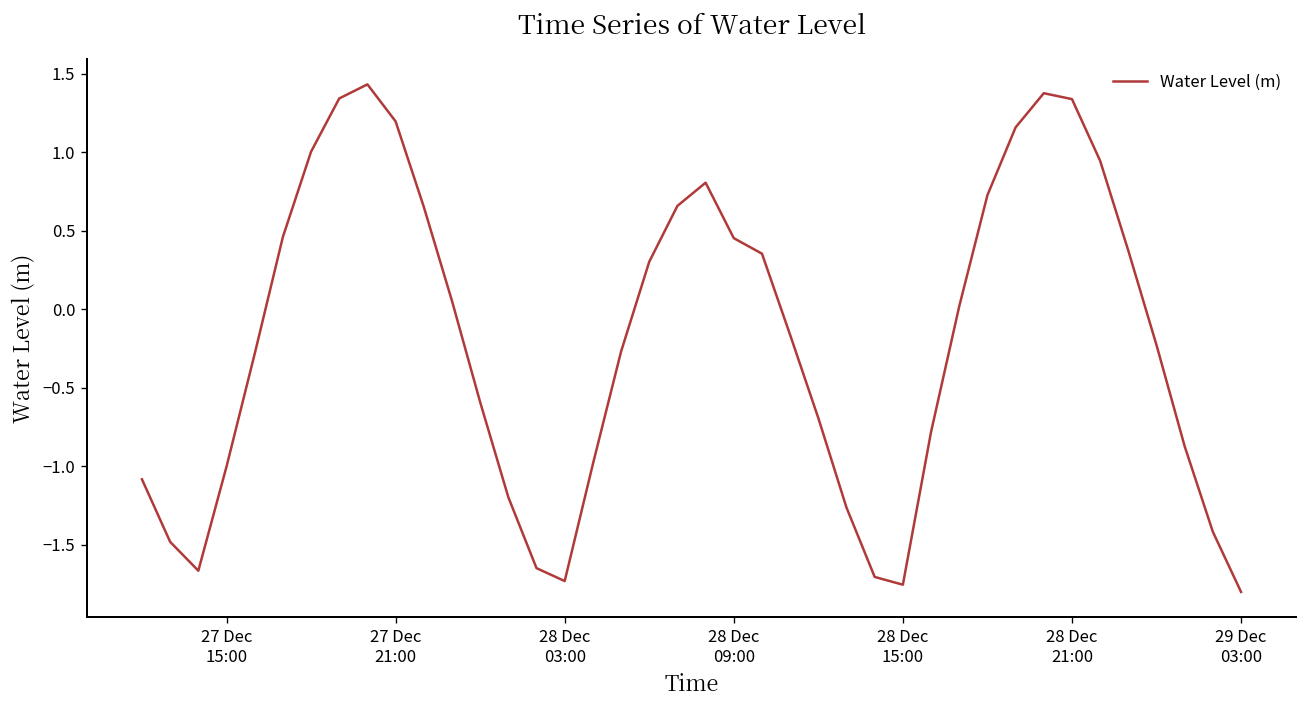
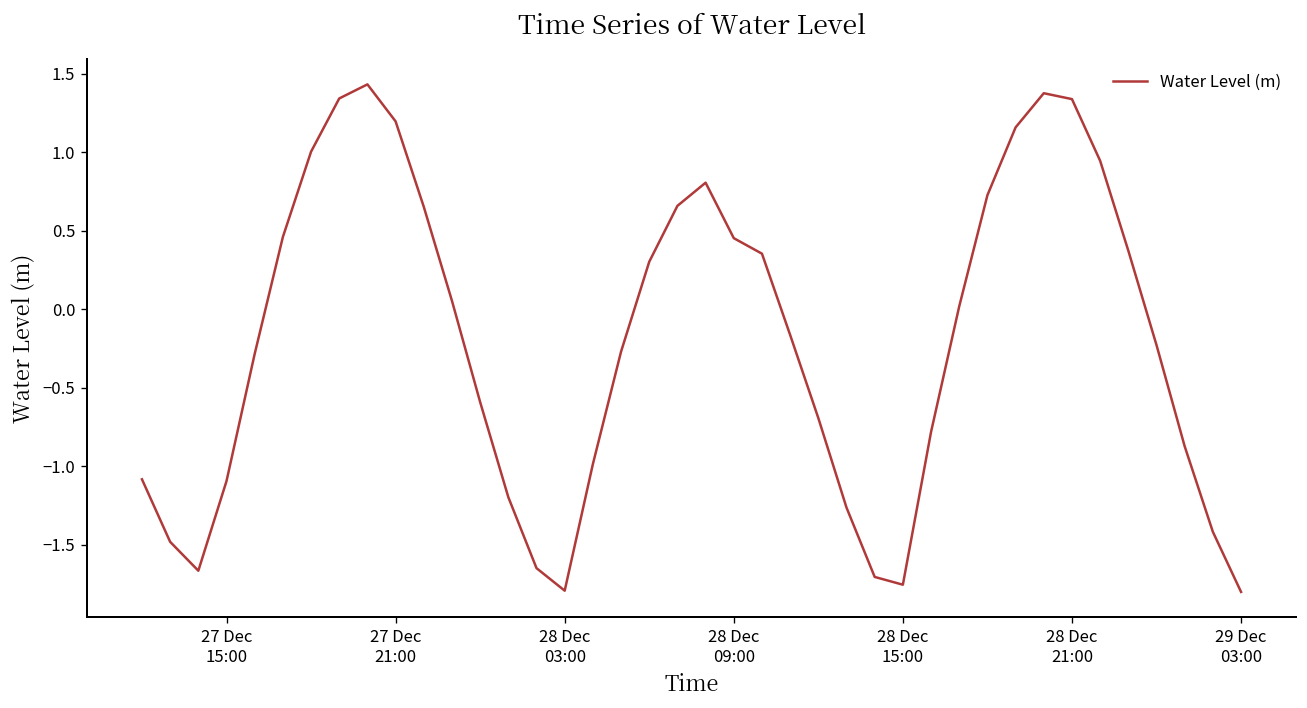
27 Dec 15:00: -1.00 -> -1.10
28 Dec 03:00: -1.73 -> -1.79
